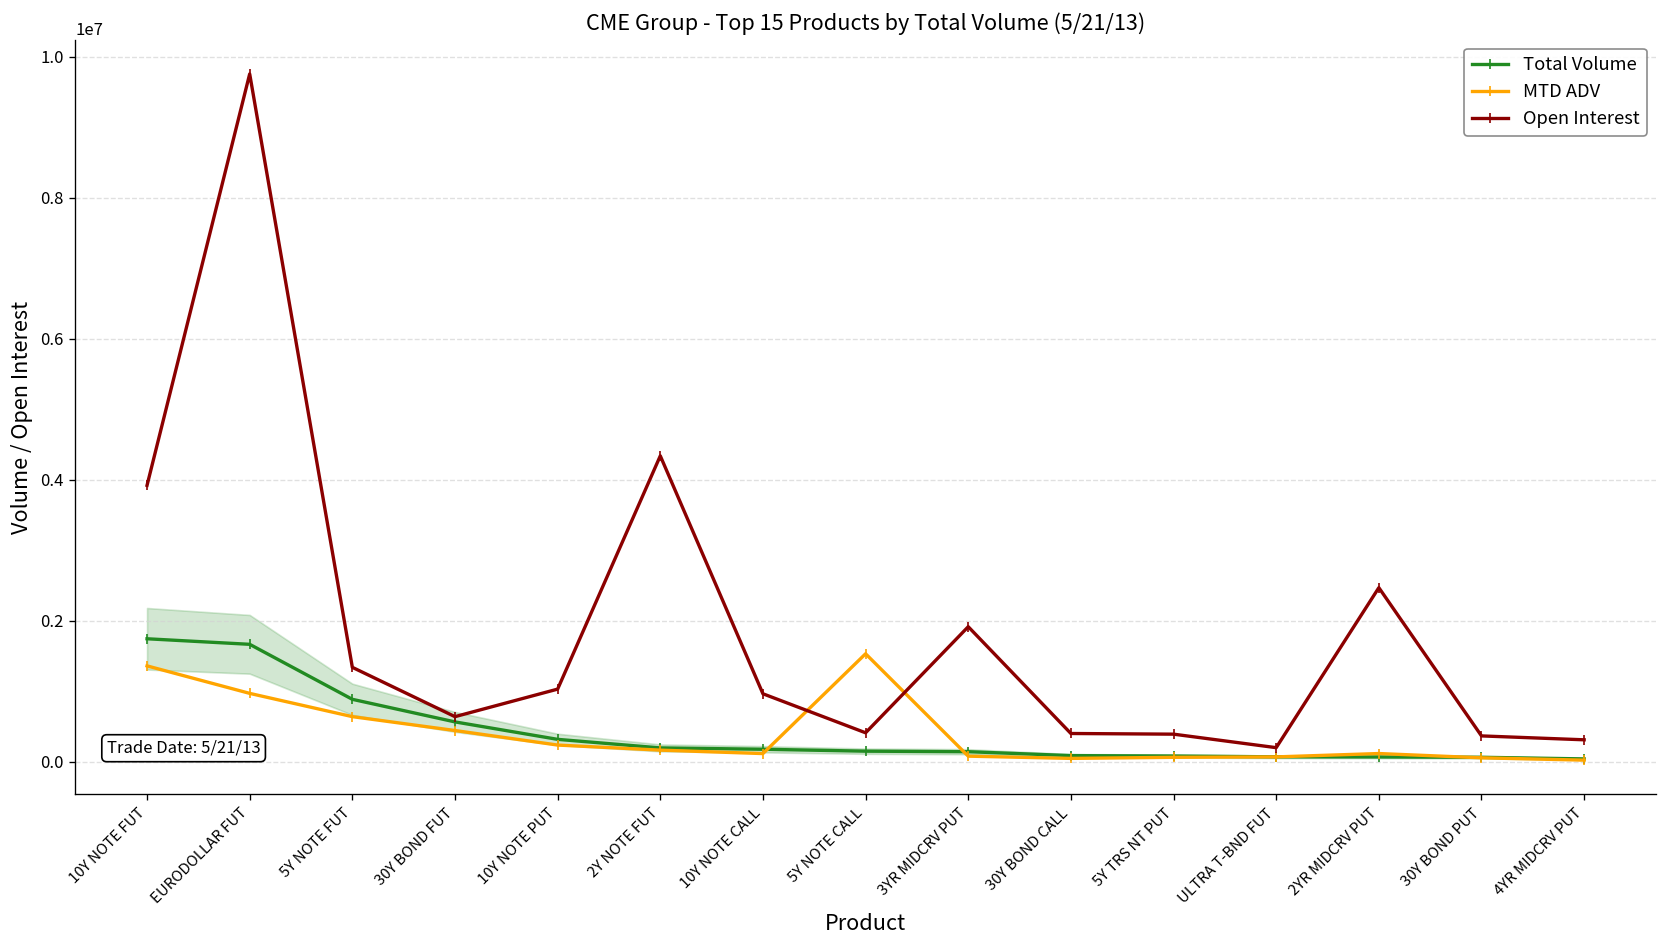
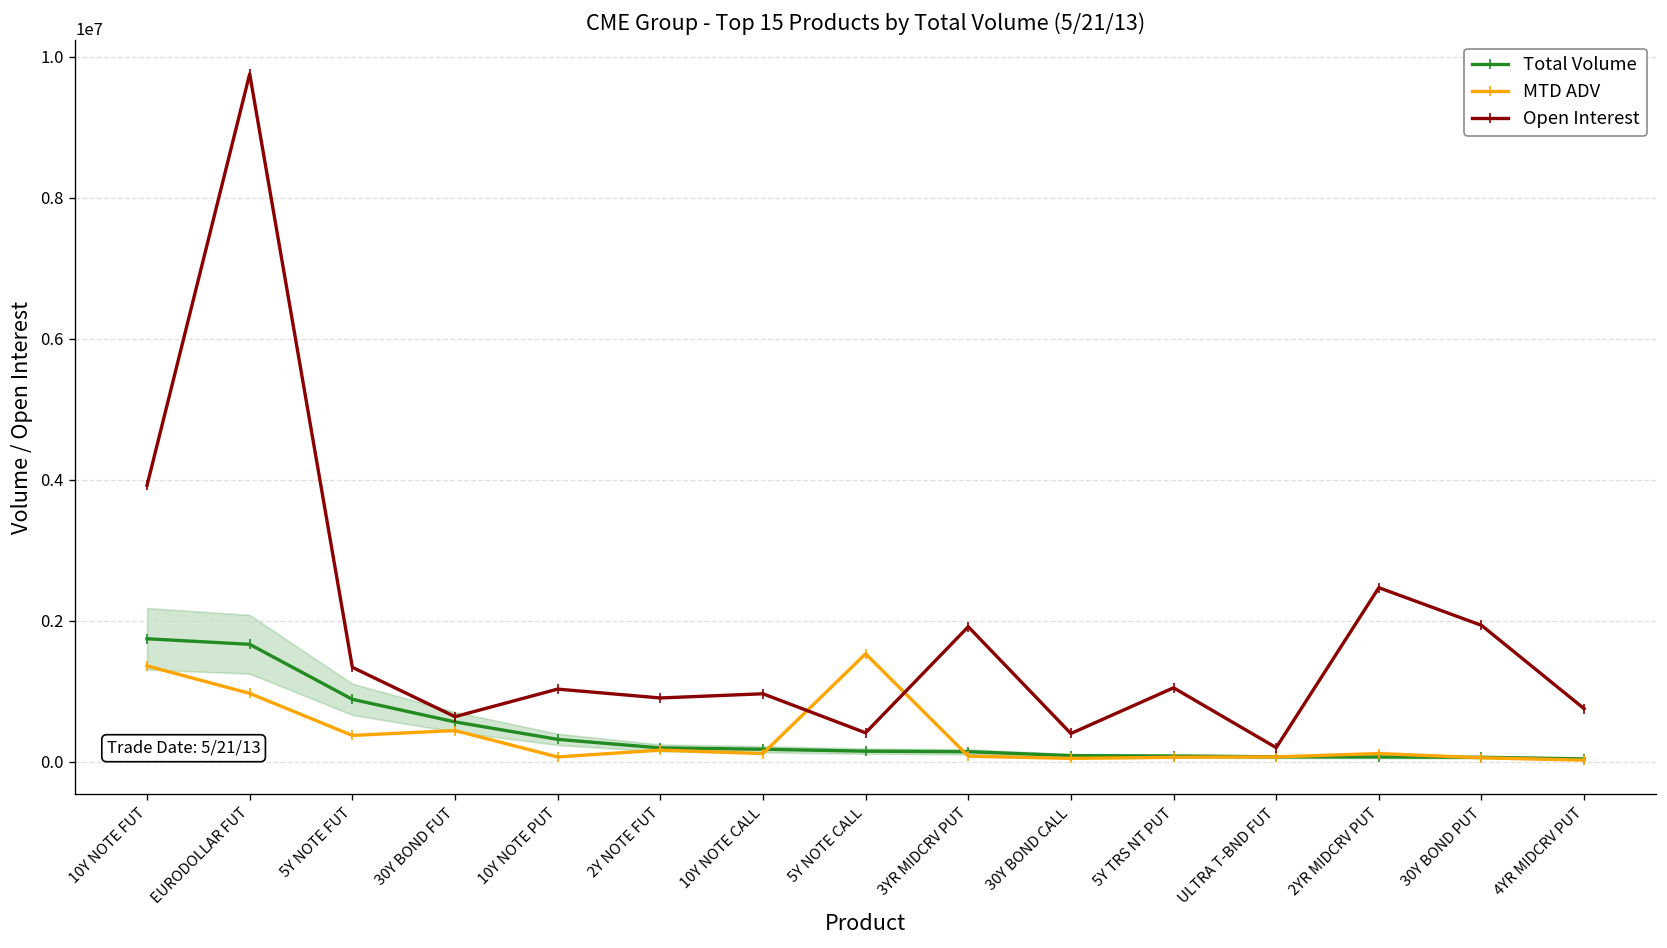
MTD ADV, 5Y NOTE FUT: 600000 -> 400000
MTD ADV, 10Y NOTE PUT: 200000 -> 100000
Open Interest, 2Y NOTE FUT: 4300000 -> 900000
Open Interest, 5Y TRS NT PUT: 400000 -> 1000000
Open Interest, 30Y BOND PUT: 400000 -> 1900000
Open Interest, 4YR MIDCRV PUT: 300000 -> 800000
